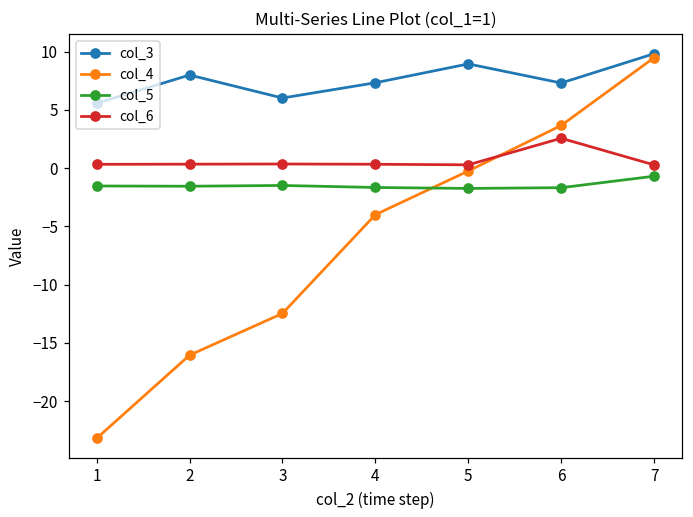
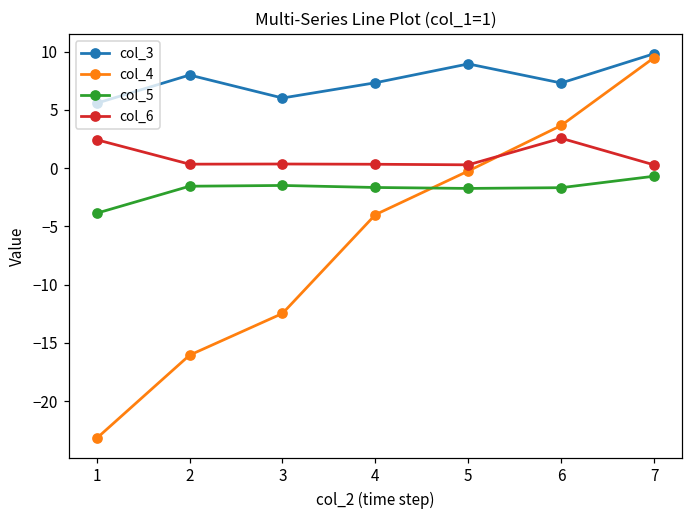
col_5, 1: -1.5 -> -3.9
col_6, 1: 0.3 -> 2.4
